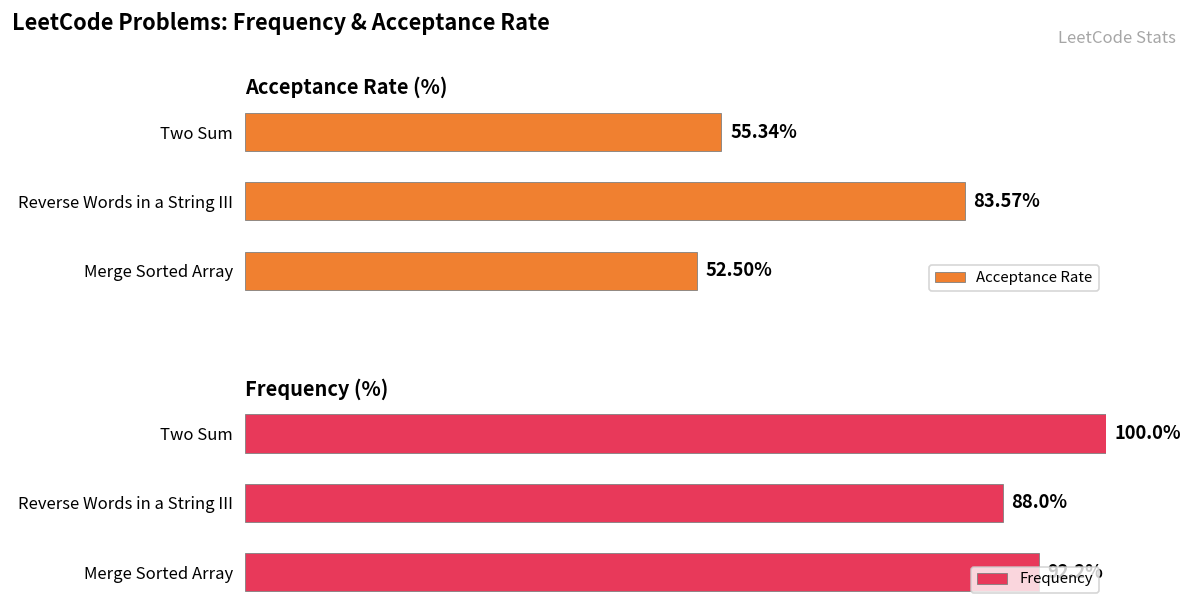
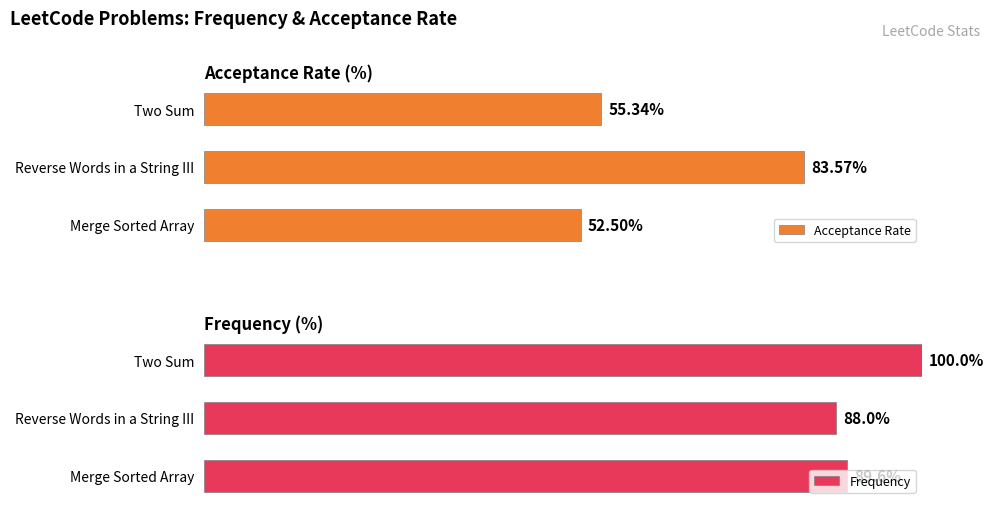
Frequency (%), Merge Sorted Array: 92.2% -> 89.6%
